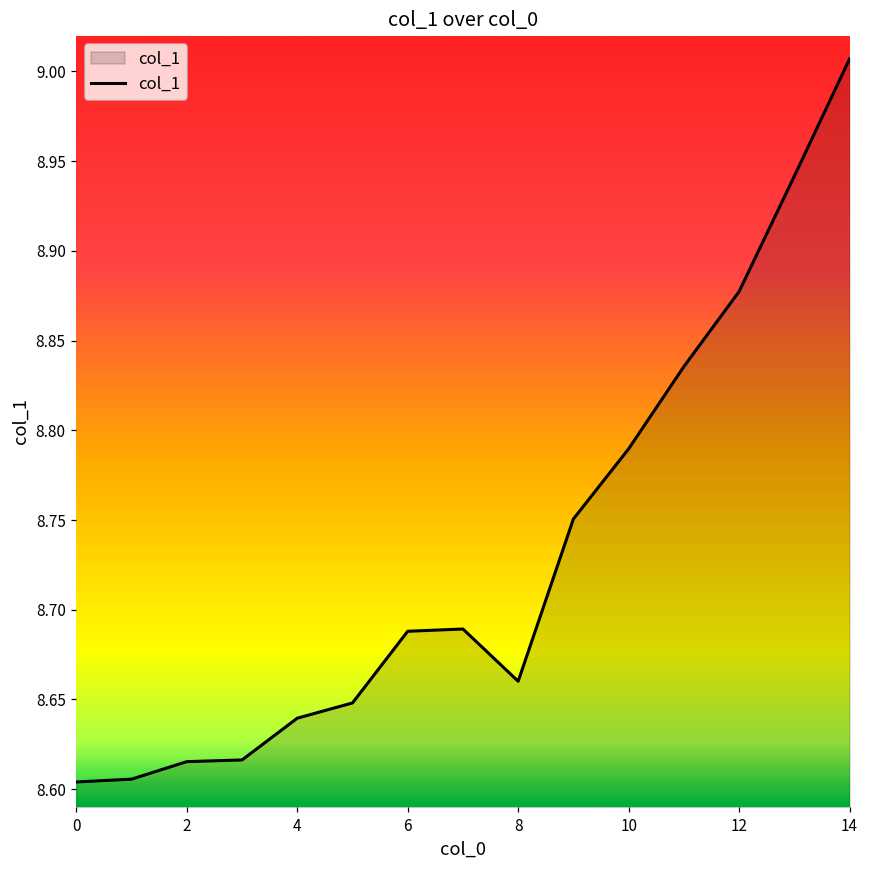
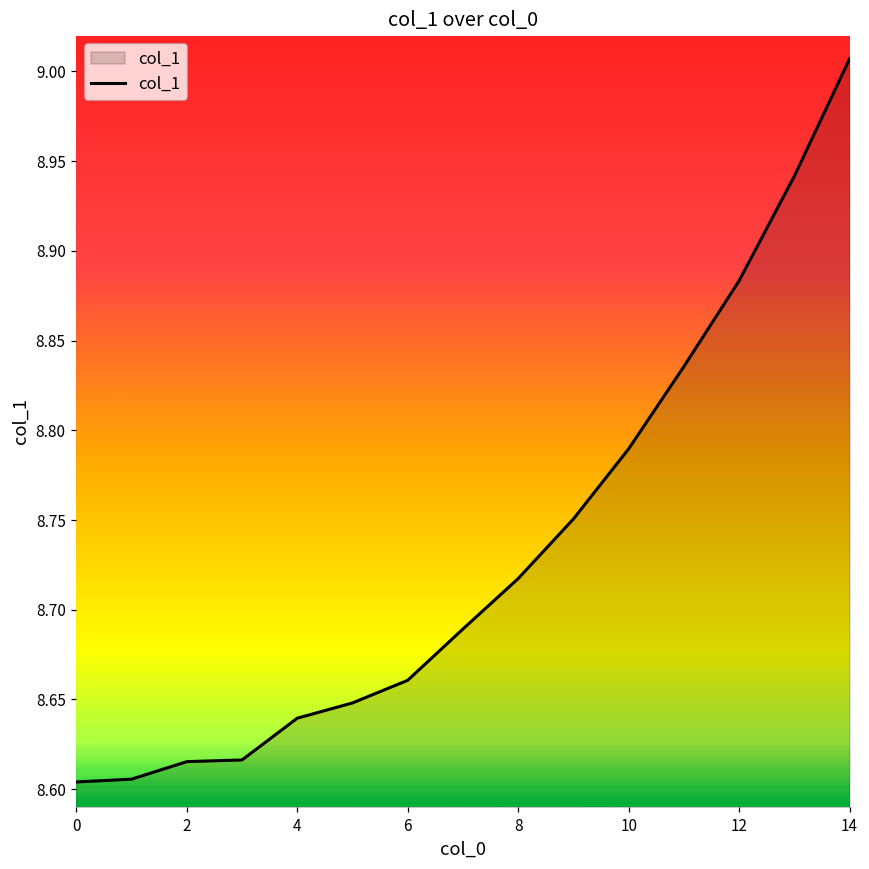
6: 8.688 -> 8.661
8: 8.660 -> 8.717
12: 8.877 -> 8.883
